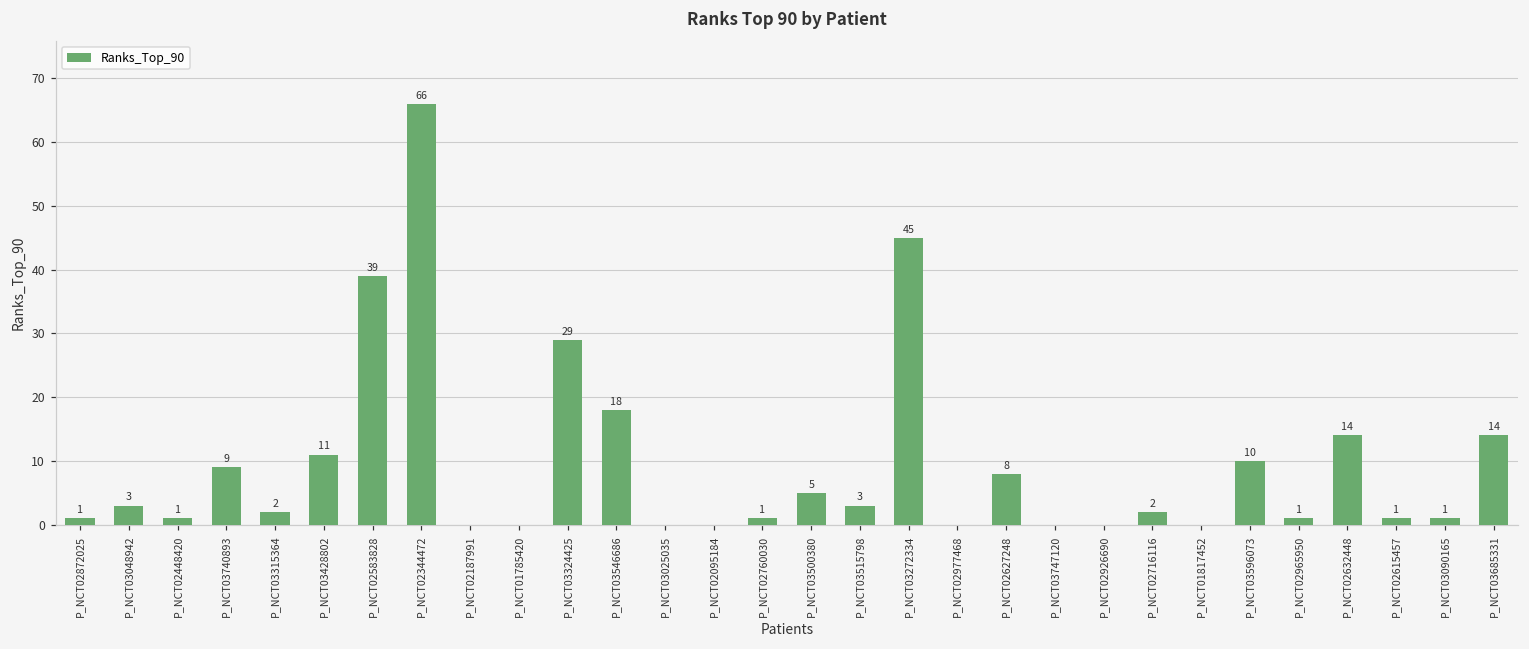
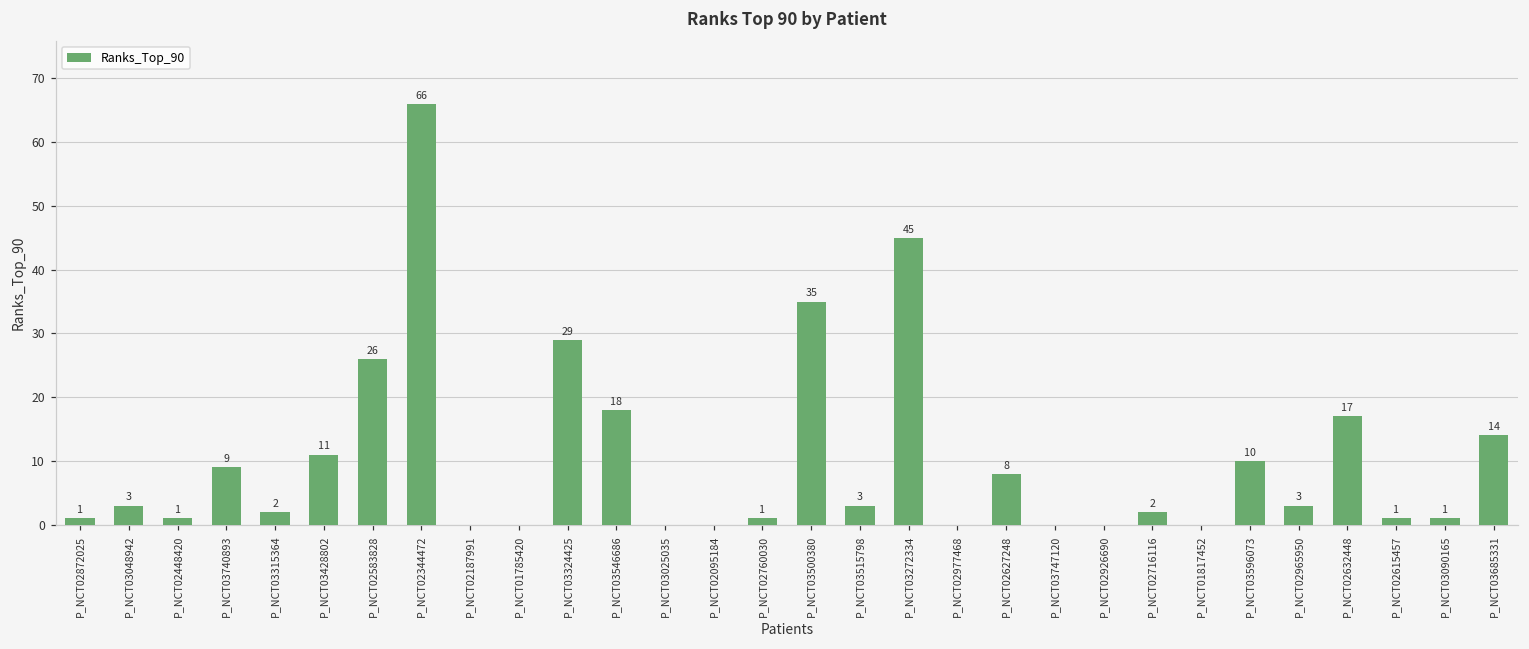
P_NCT02583828: 39 -> 26
P_NCT03500380: 5 -> 35
P_NCT02965950: 1 -> 3
P_NCT02632448: 14 -> 17
